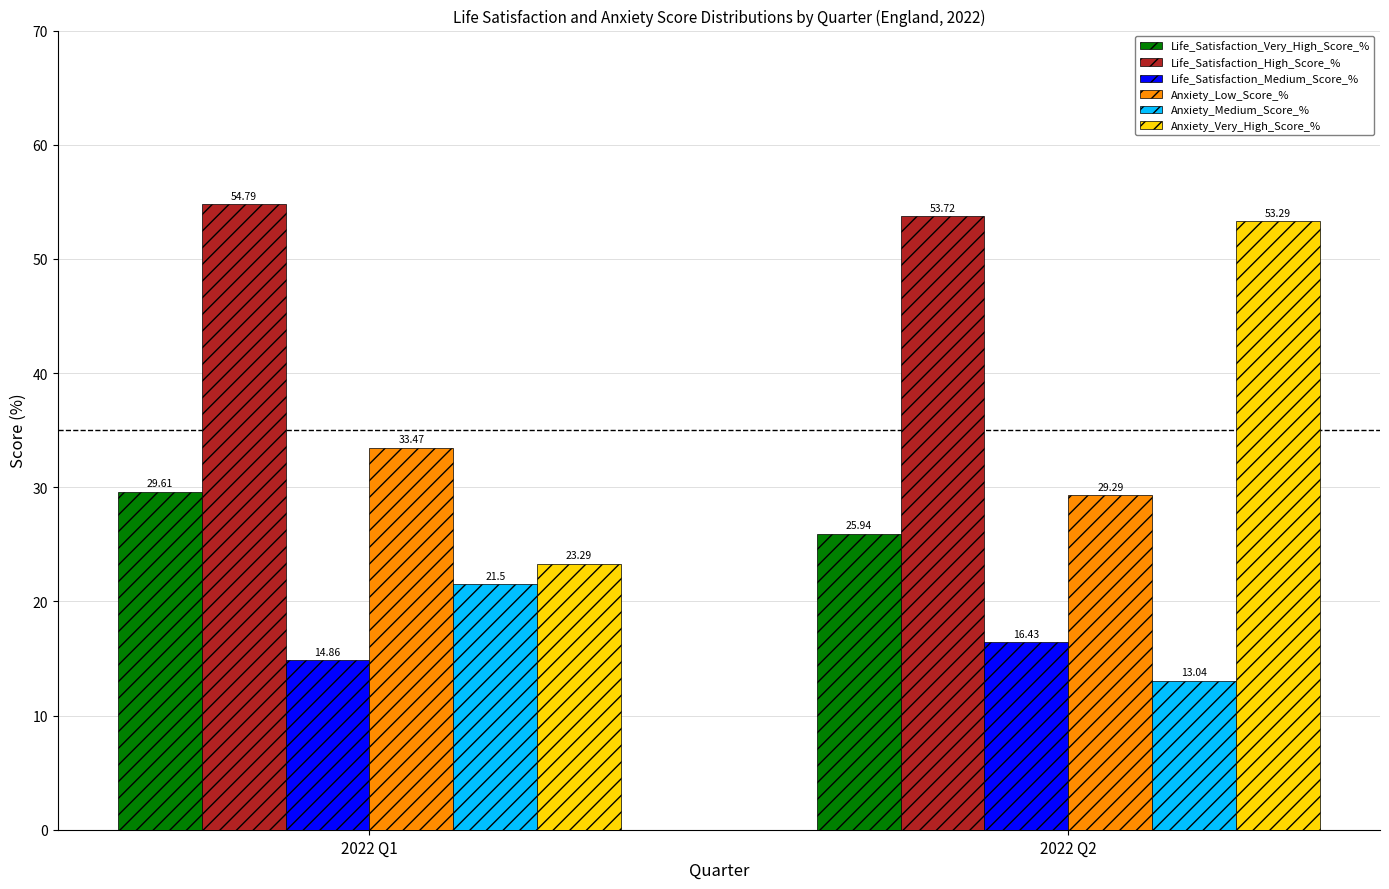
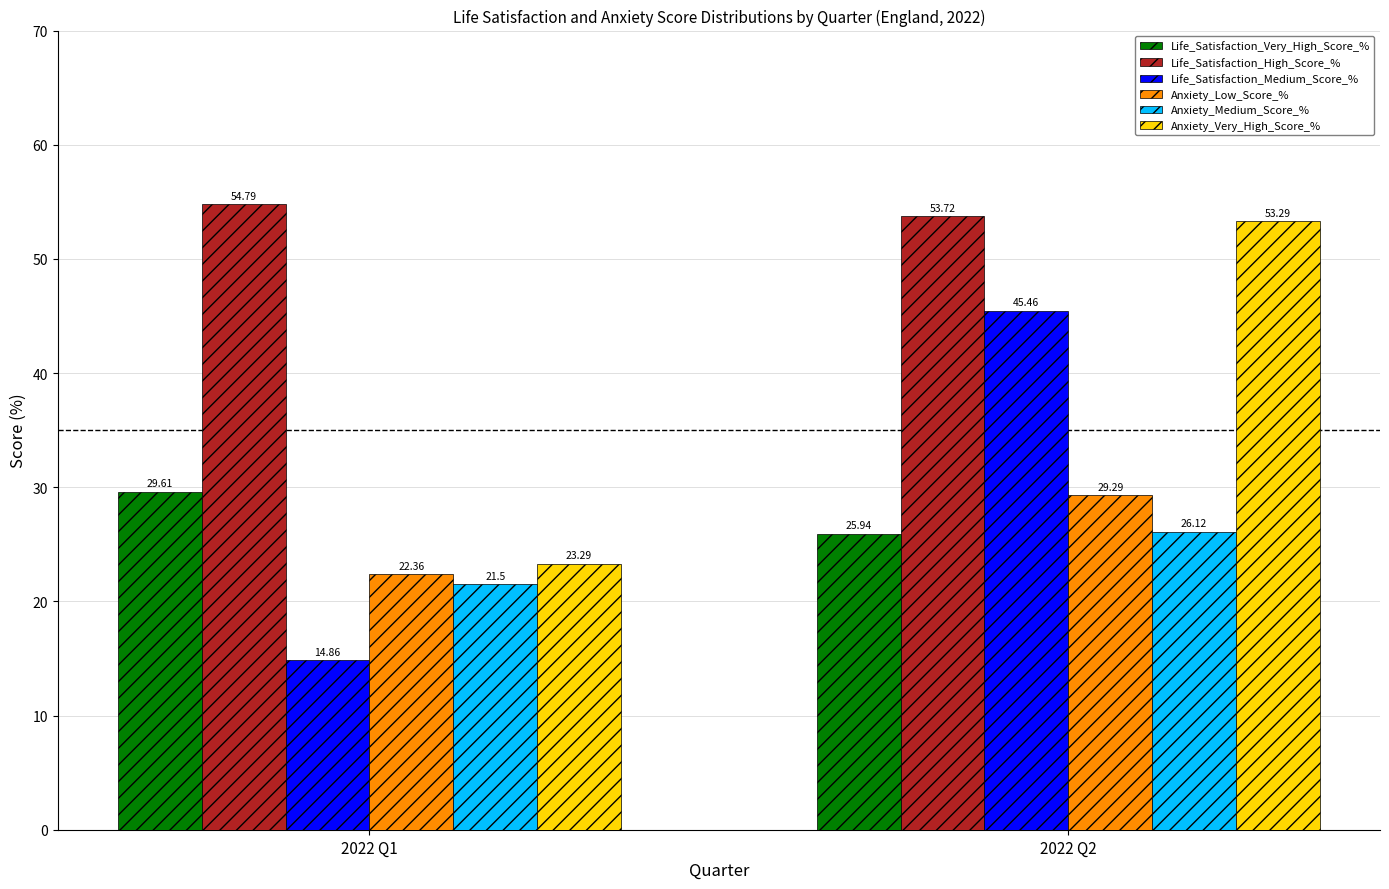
Anxiety_Low_Score_%, 2022 Q1: 33.47 -> 22.36
Life_Satisfaction_Medium_Score_%, 2022 Q2: 16.43 -> 45.46
Anxiety_Medium_Score_%, 2022 Q2: 13.04 -> 26.12
